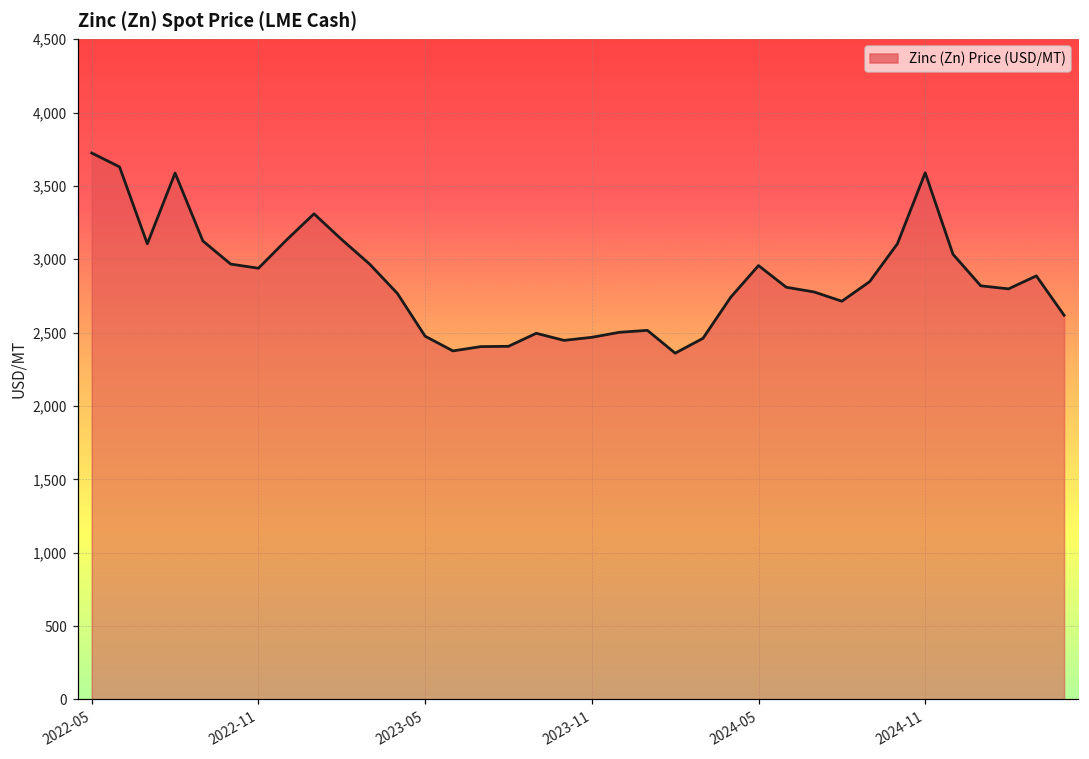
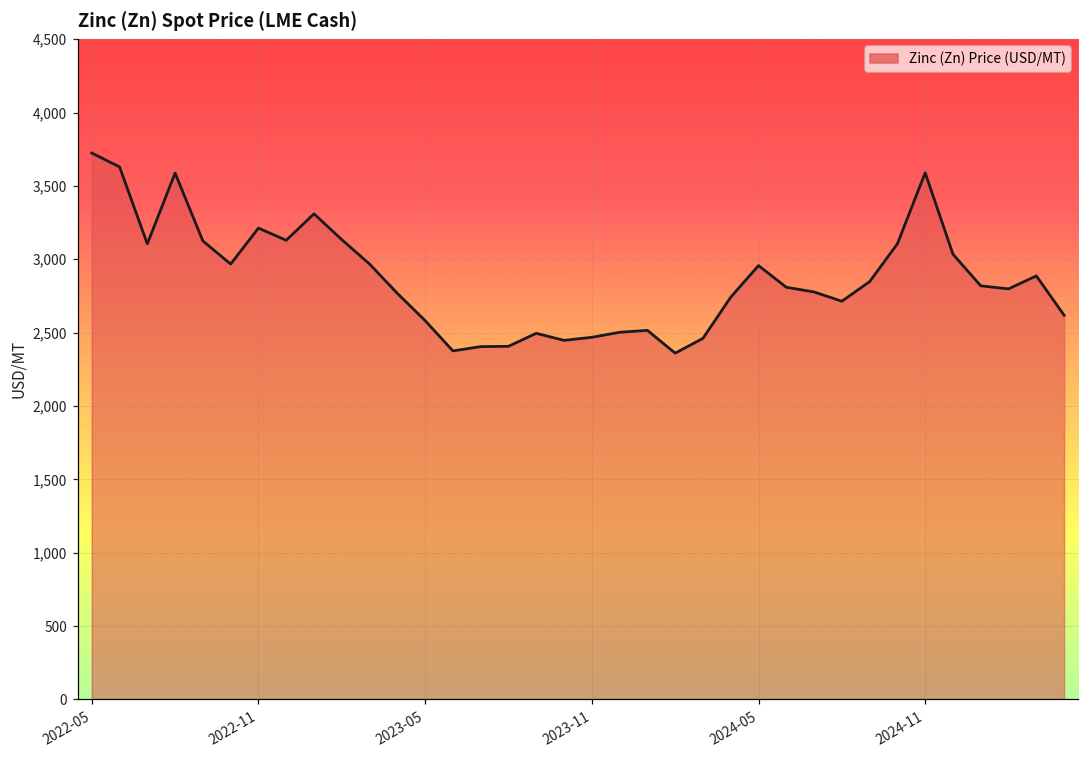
2022-11: 2,940 -> 3,210
2023-05: 2,480 -> 2,580
